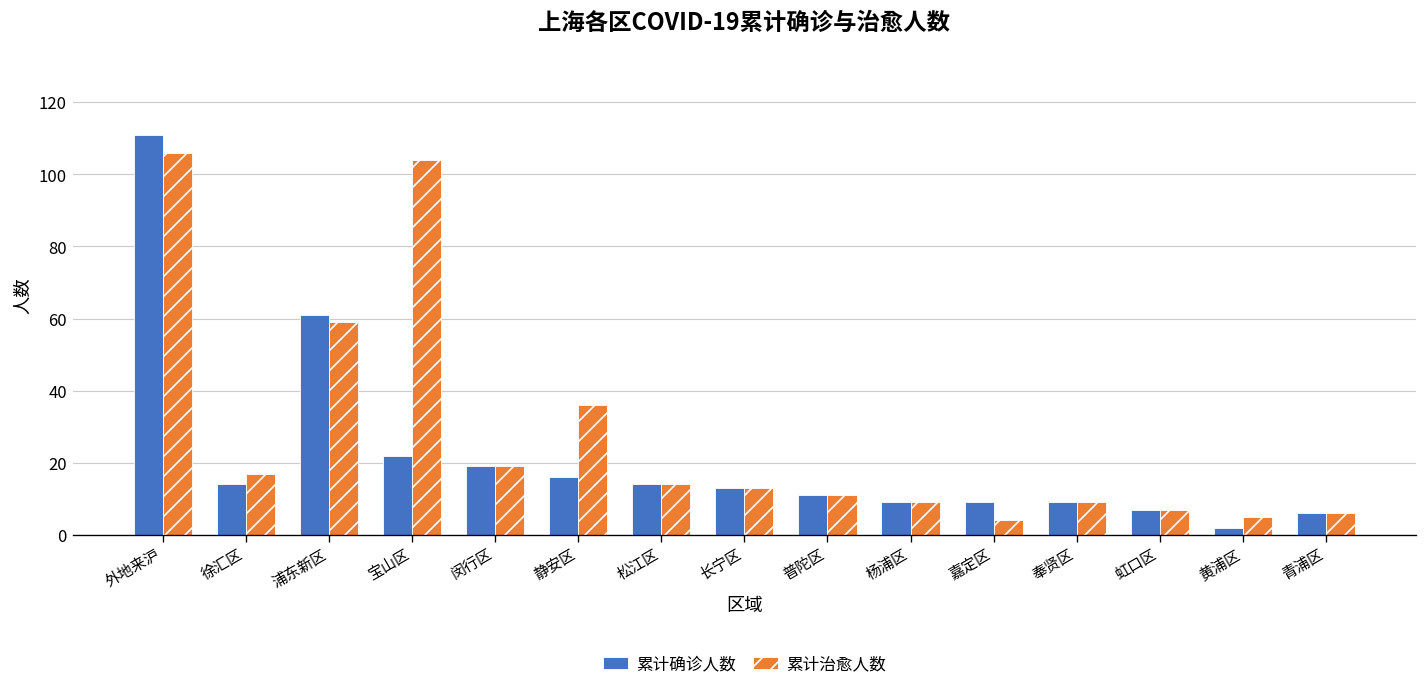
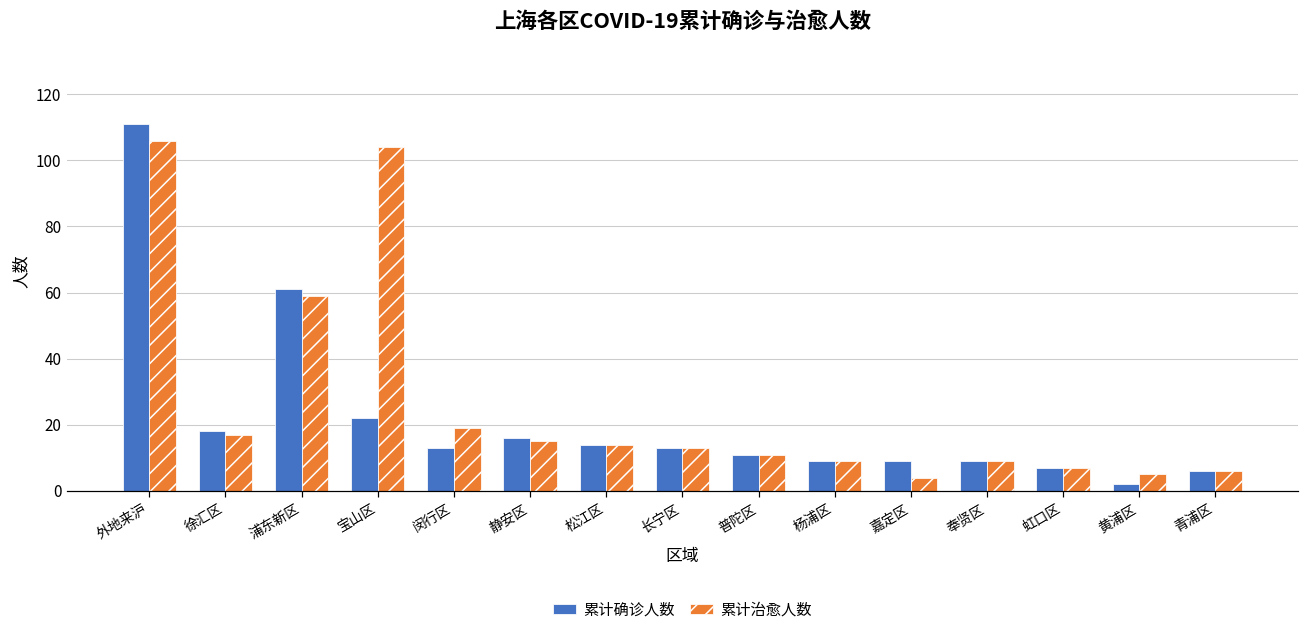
累计确诊人数, 徐汇区: 14 -> 18
累计确诊人数, 闵行区: 19 -> 13
累计治愈人数, 静安区: 36 -> 15
